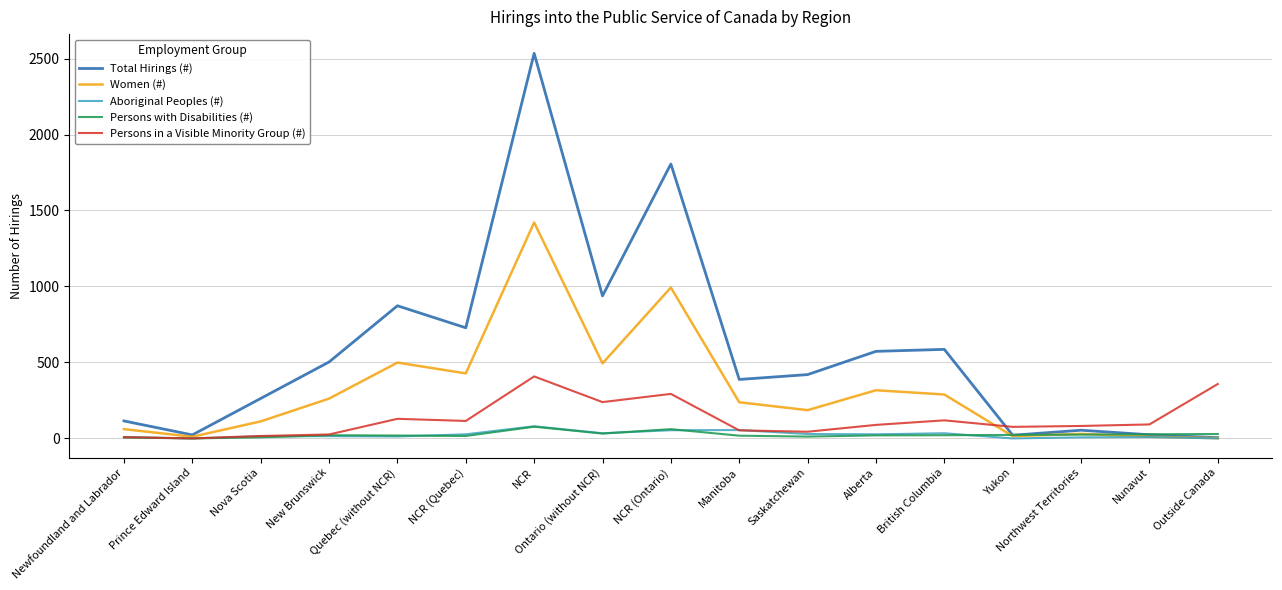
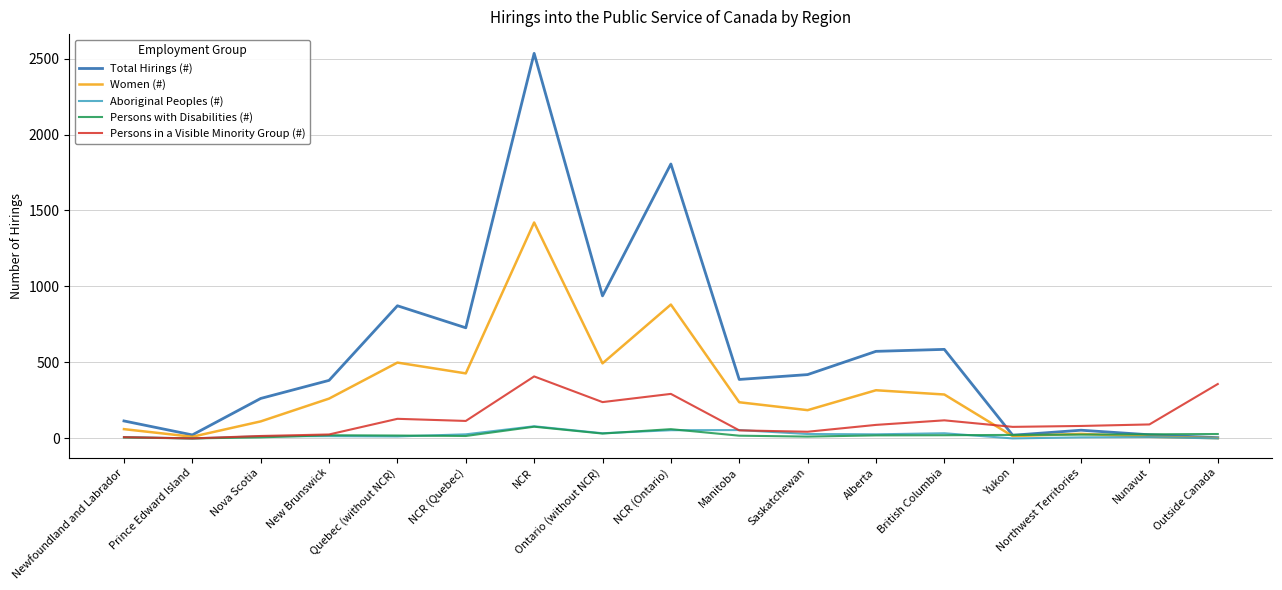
Total Hirings (#), New Brunswick: 500 -> 380
Women (#), NCR (Ontario): 990 -> 880
